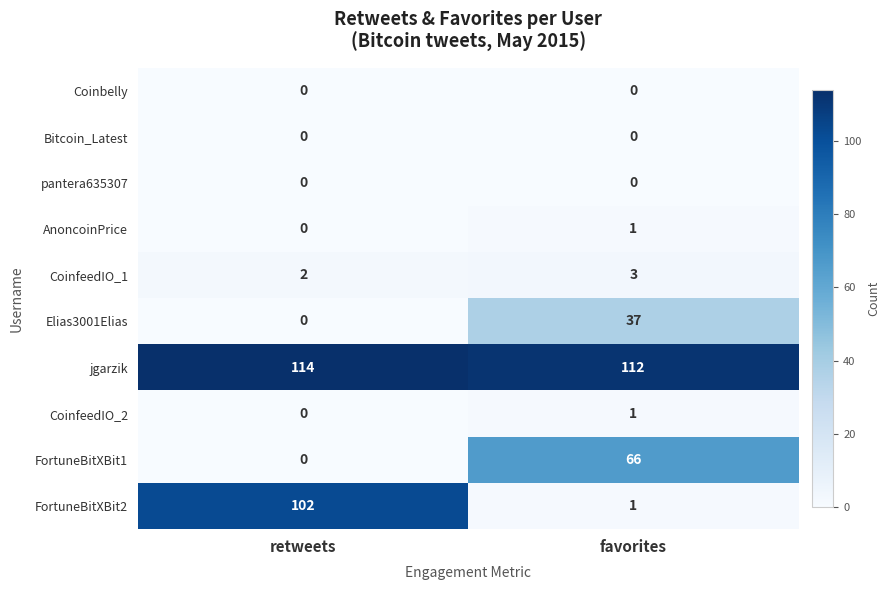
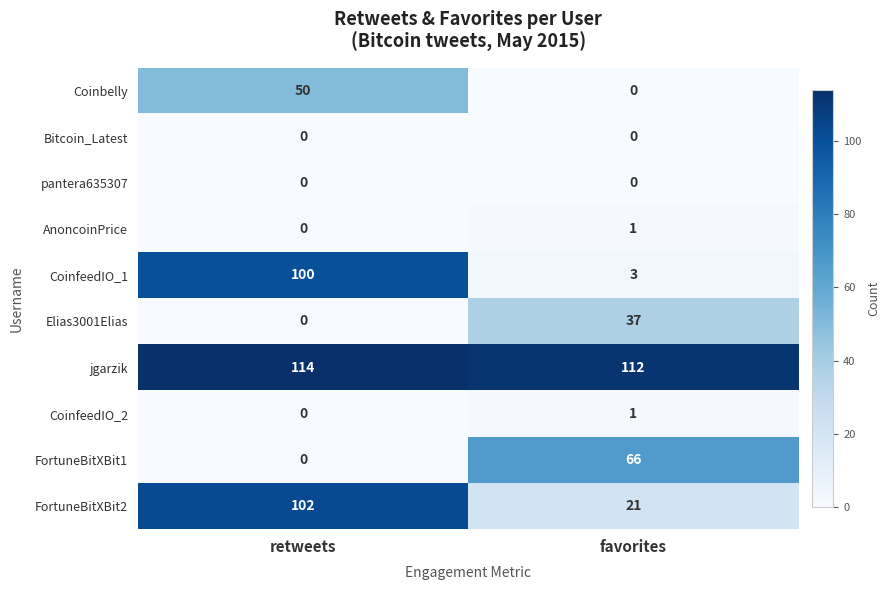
Coinbelly, retweets: 0 -> 50
CoinfeedIO_1, retweets: 2 -> 100
FortuneBitXBit2, favorites: 1 -> 21
